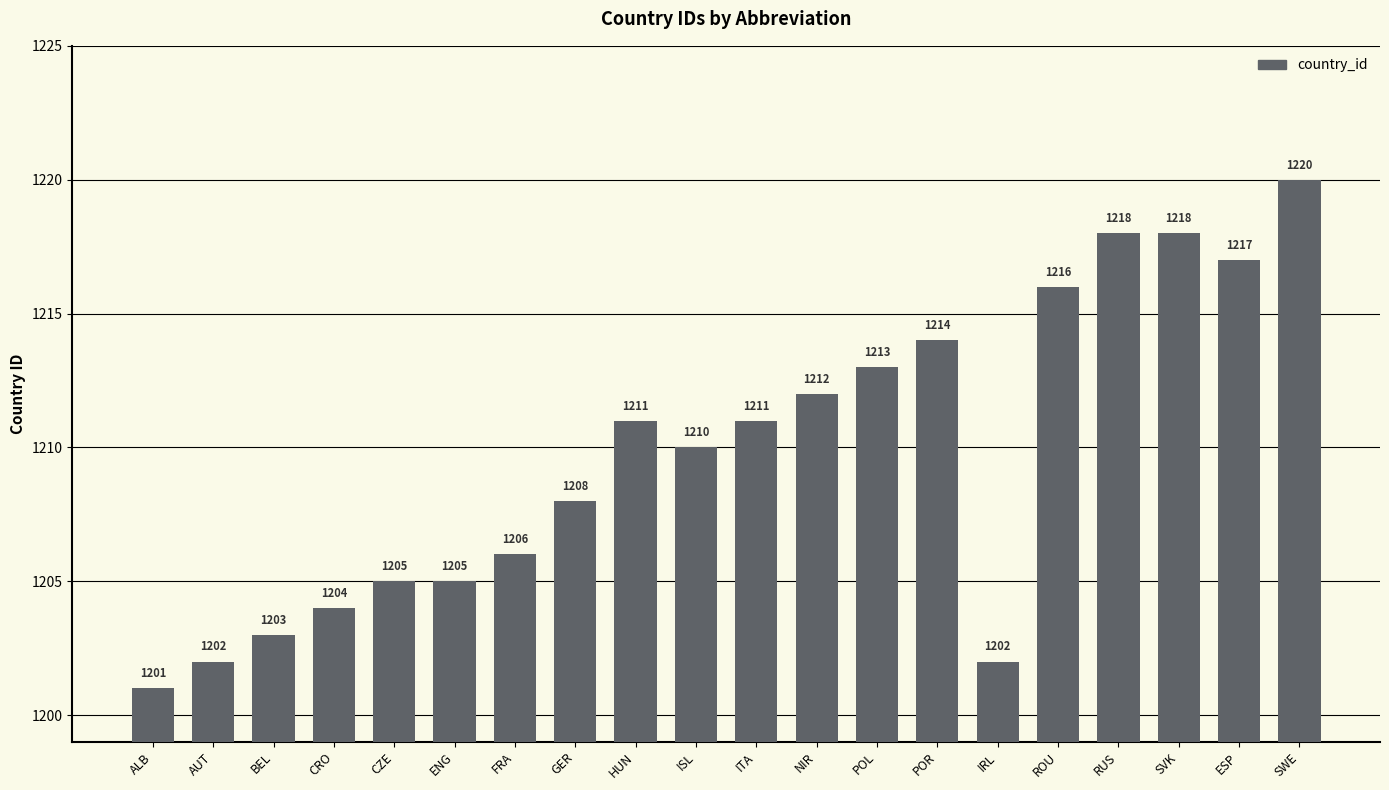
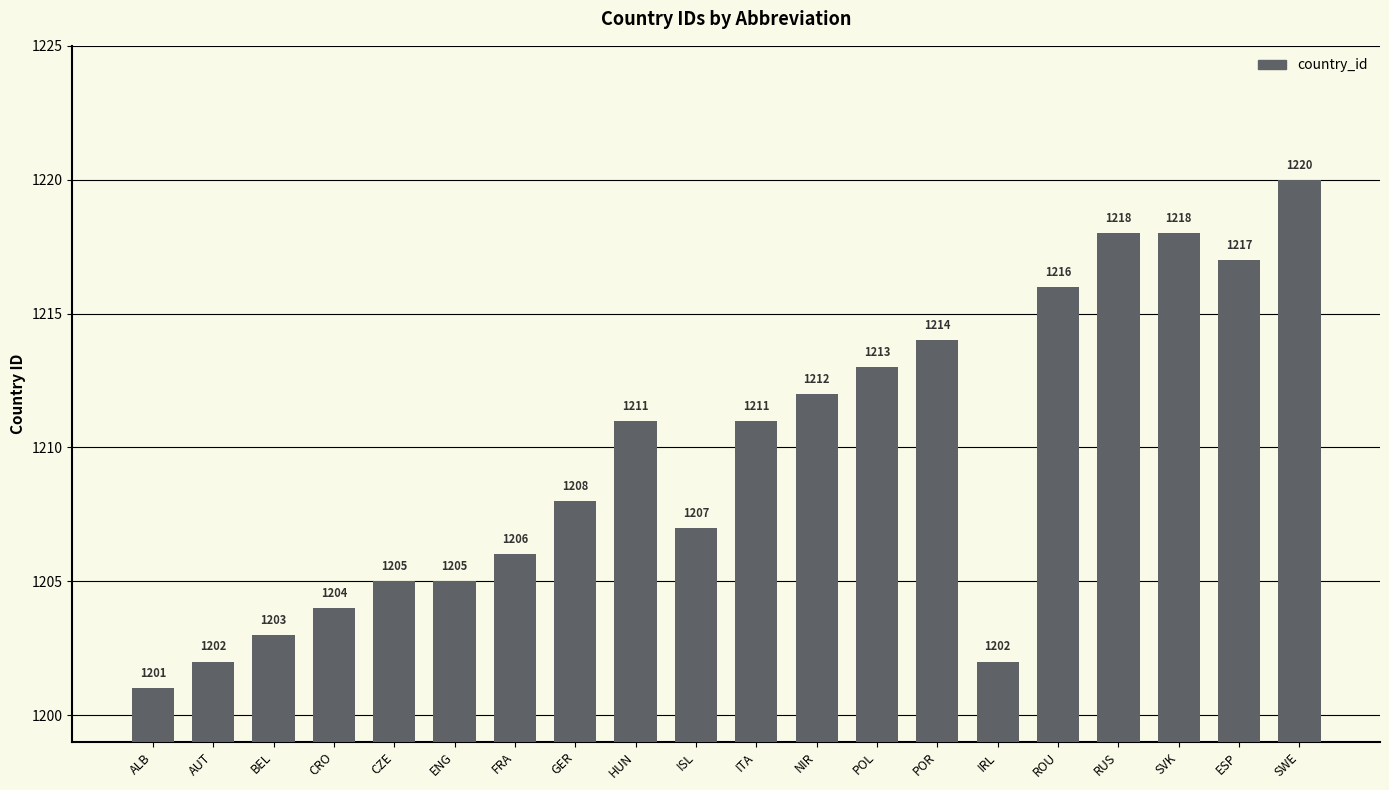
ISL: 1210 -> 1207
